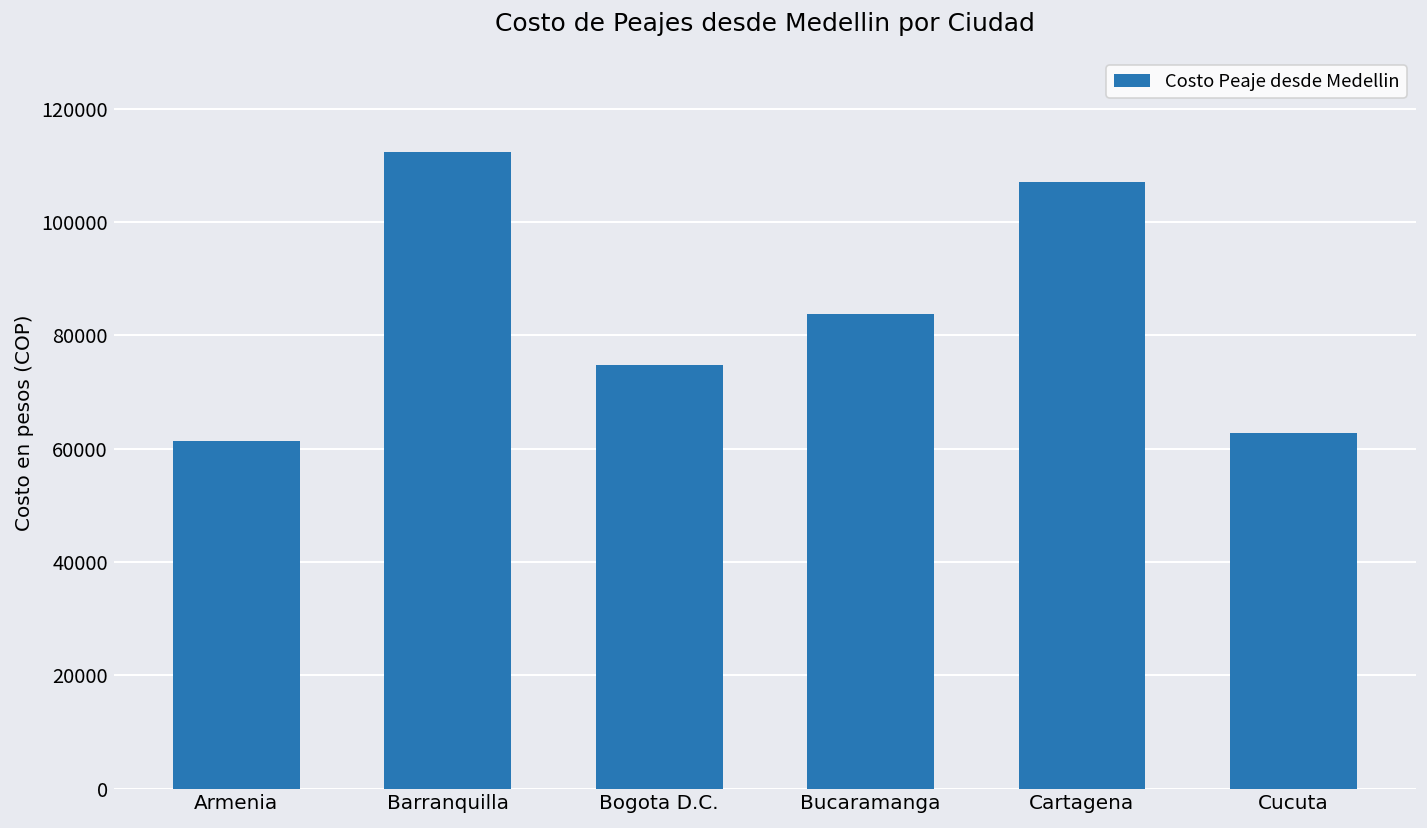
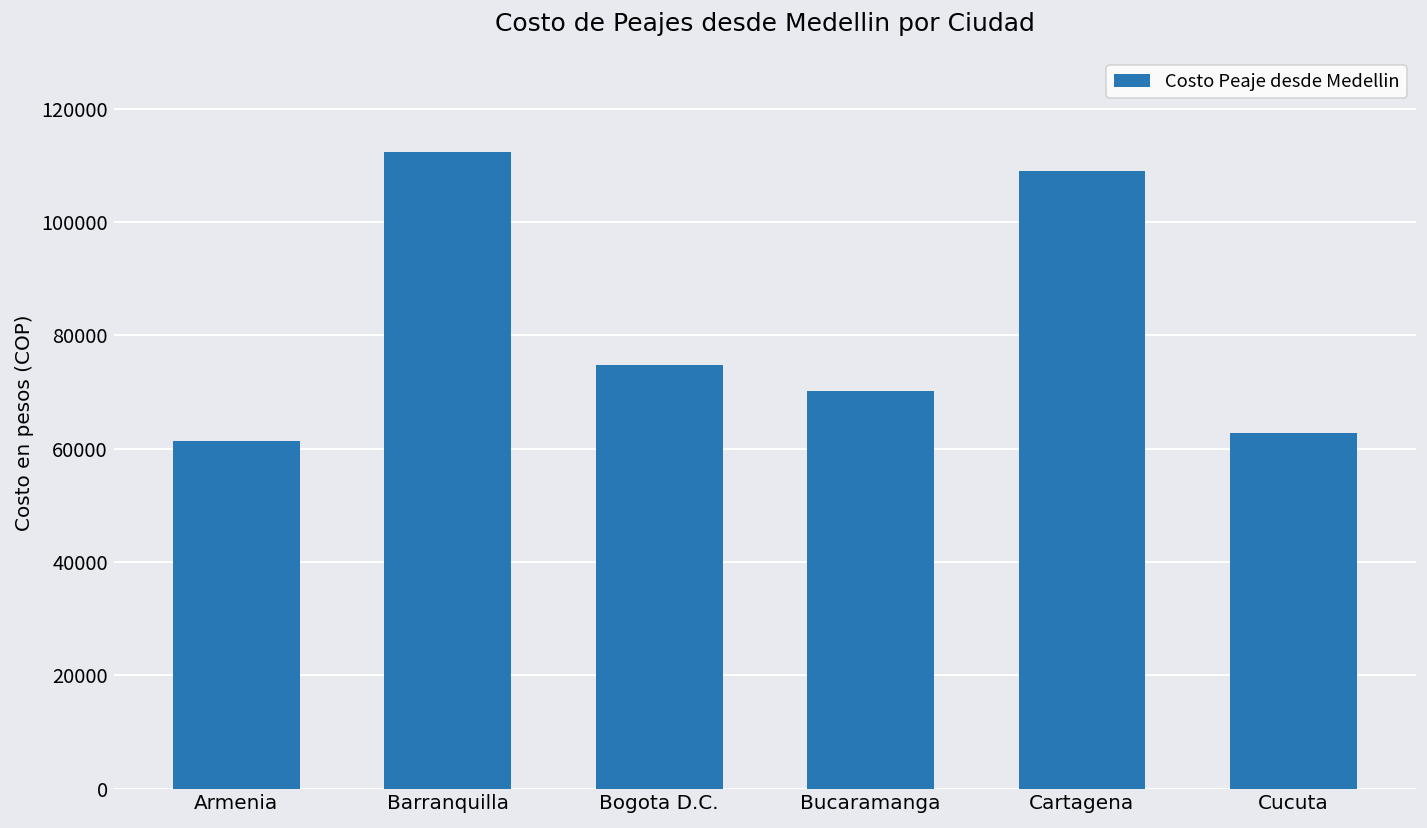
Bucaramanga: 84000 -> 70000
Cartagena: 107000 -> 109000
